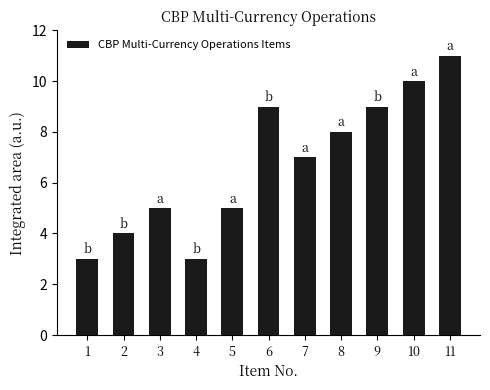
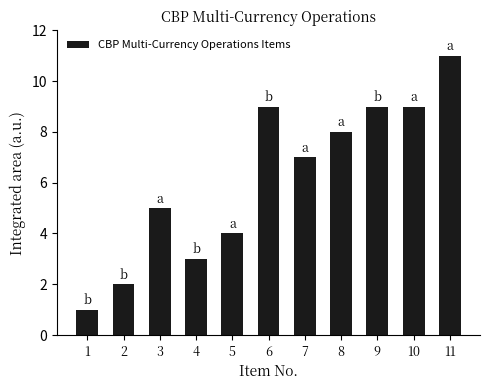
1: 3 -> 1
2: 4 -> 2
5: 5 -> 4
10: 10 -> 9
